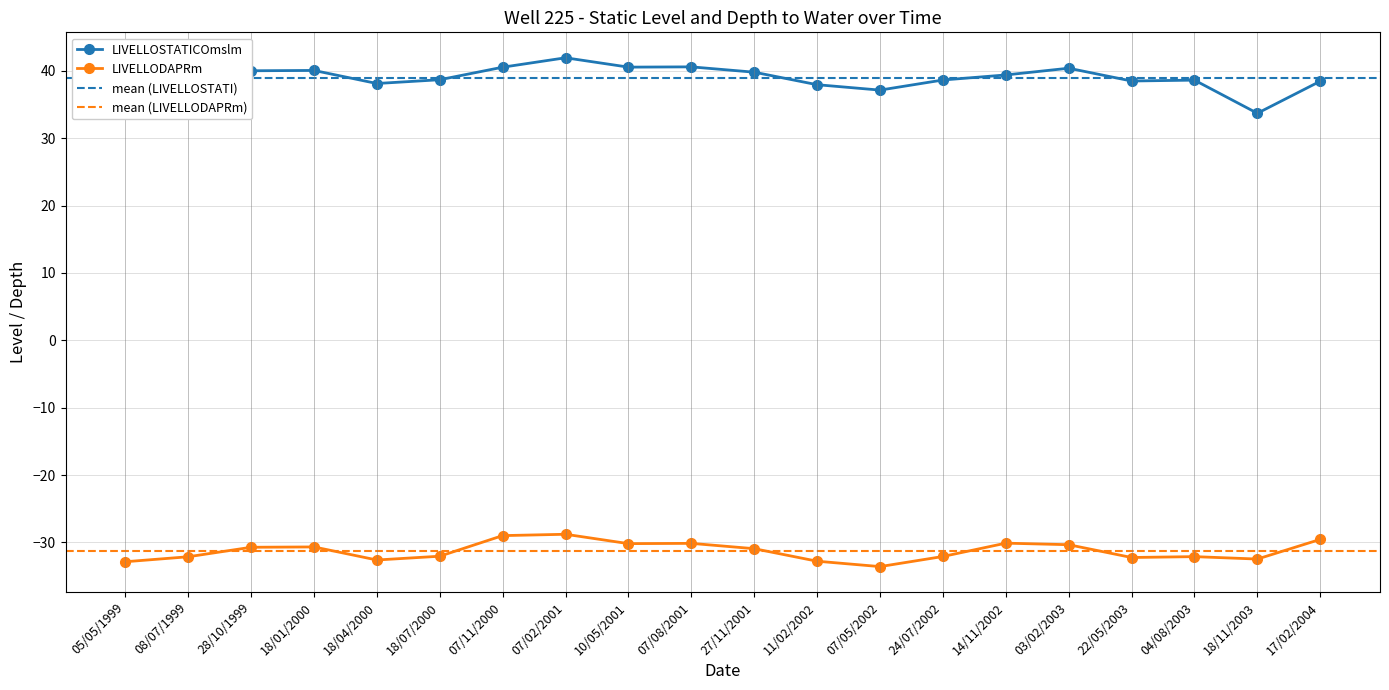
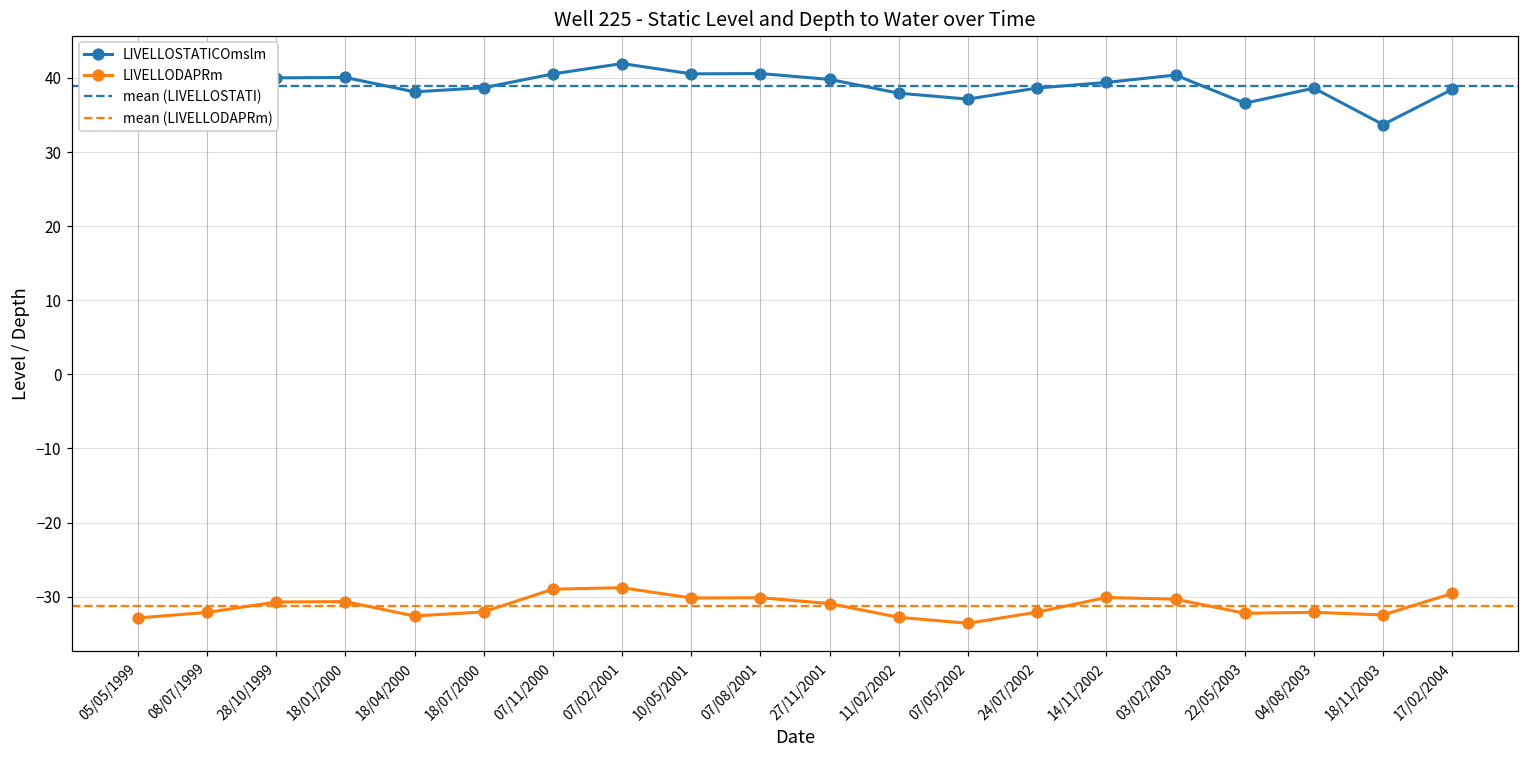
LIVELLOSTATICOmslm, 22/05/2003: 39 -> 37
